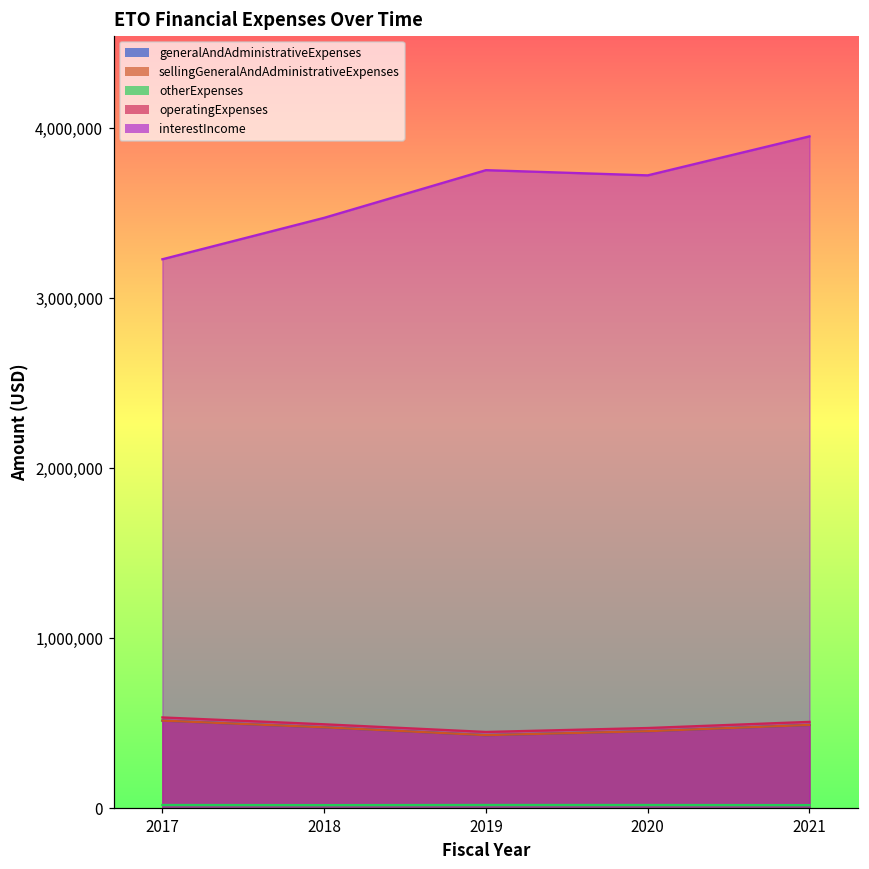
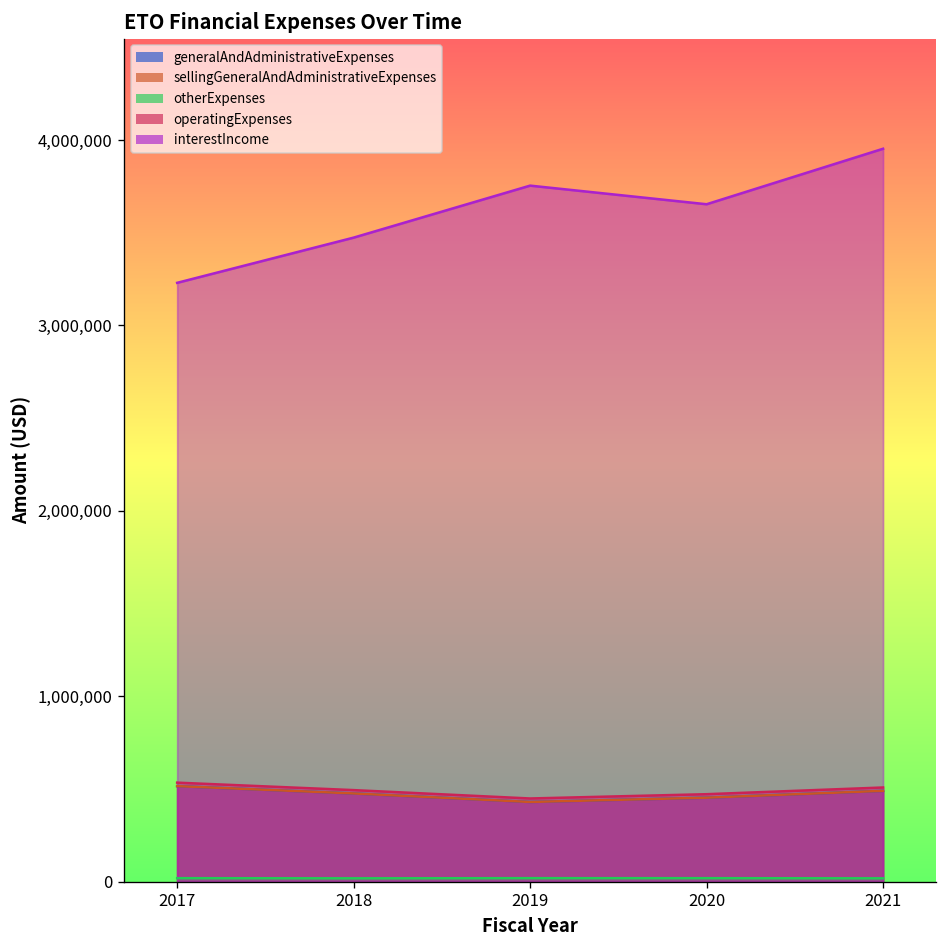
interestIncome, 2020: 3,720,000 -> 3,650,000
